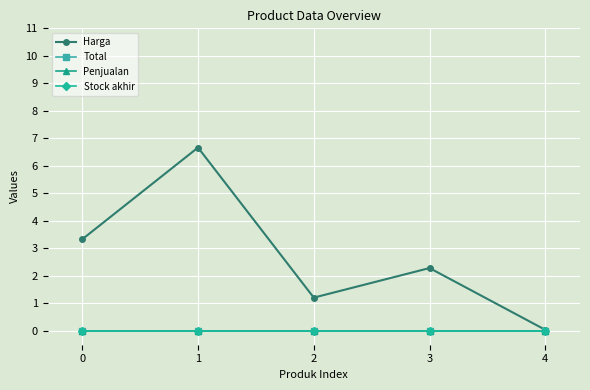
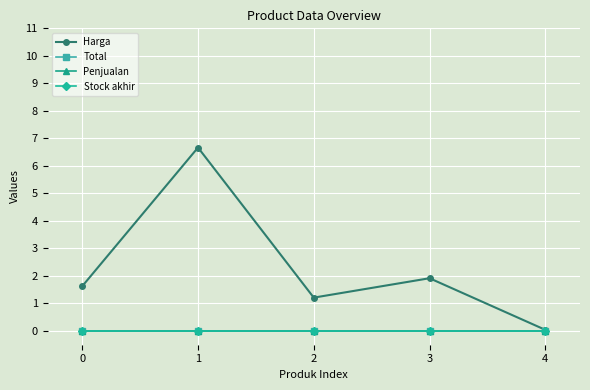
Harga, 0: 3.3 -> 1.6
Harga, 3: 2.3 -> 1.9
